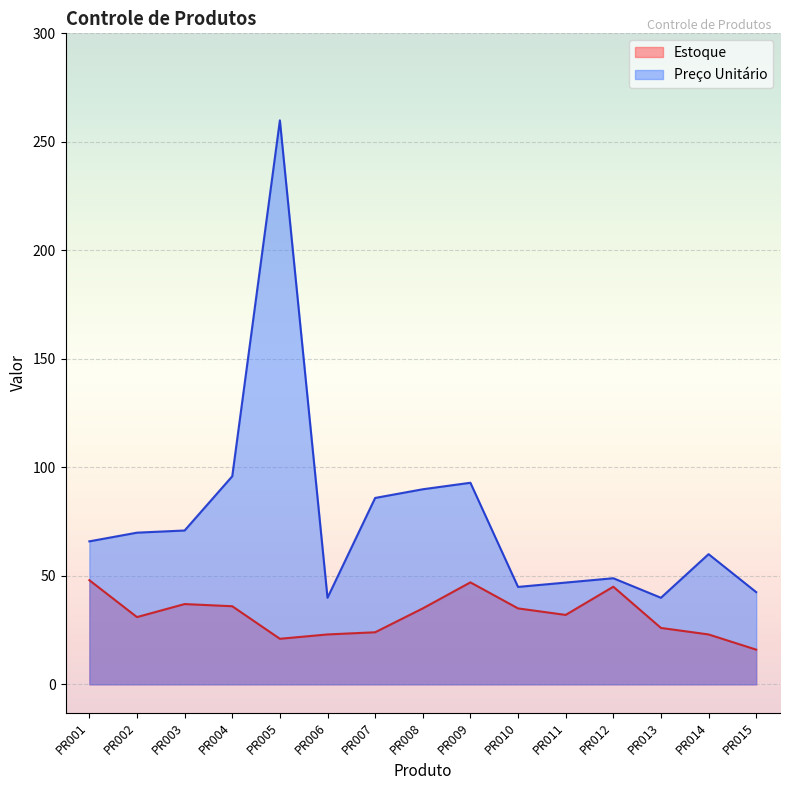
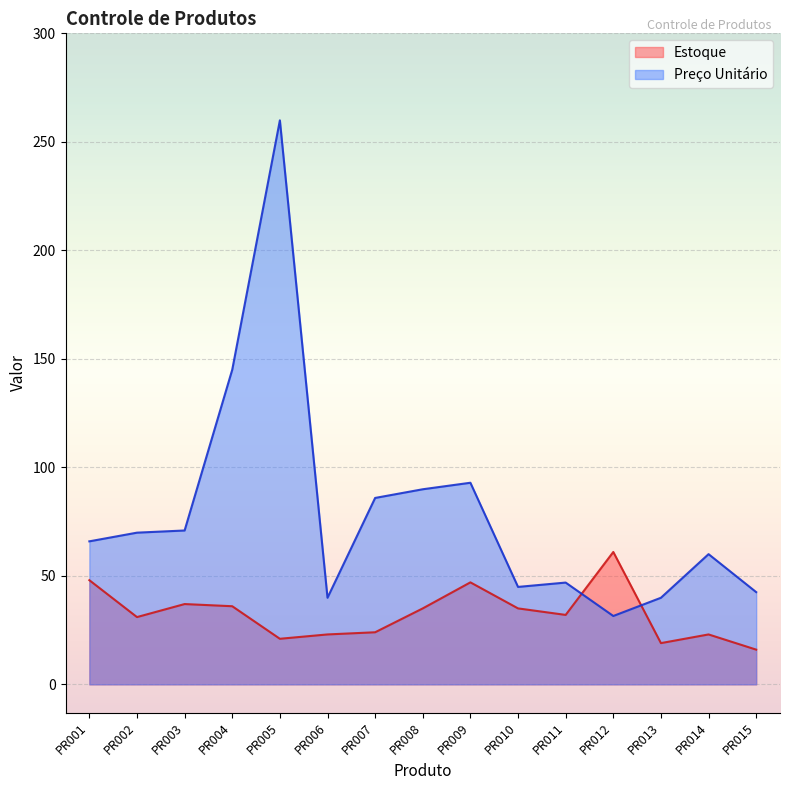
Preço Unitário, PR004: 96 -> 145
Estoque, PR012: 45 -> 61
Preço Unitário, PR012: 49 -> 32
Estoque, PR013: 26 -> 19
